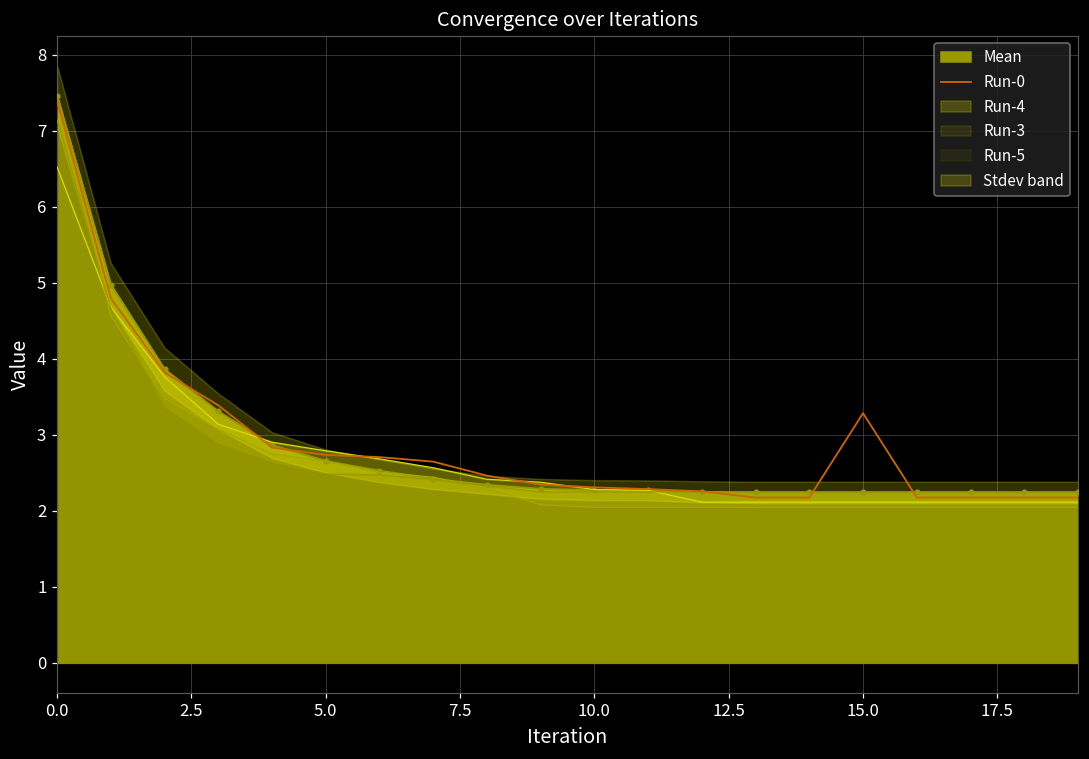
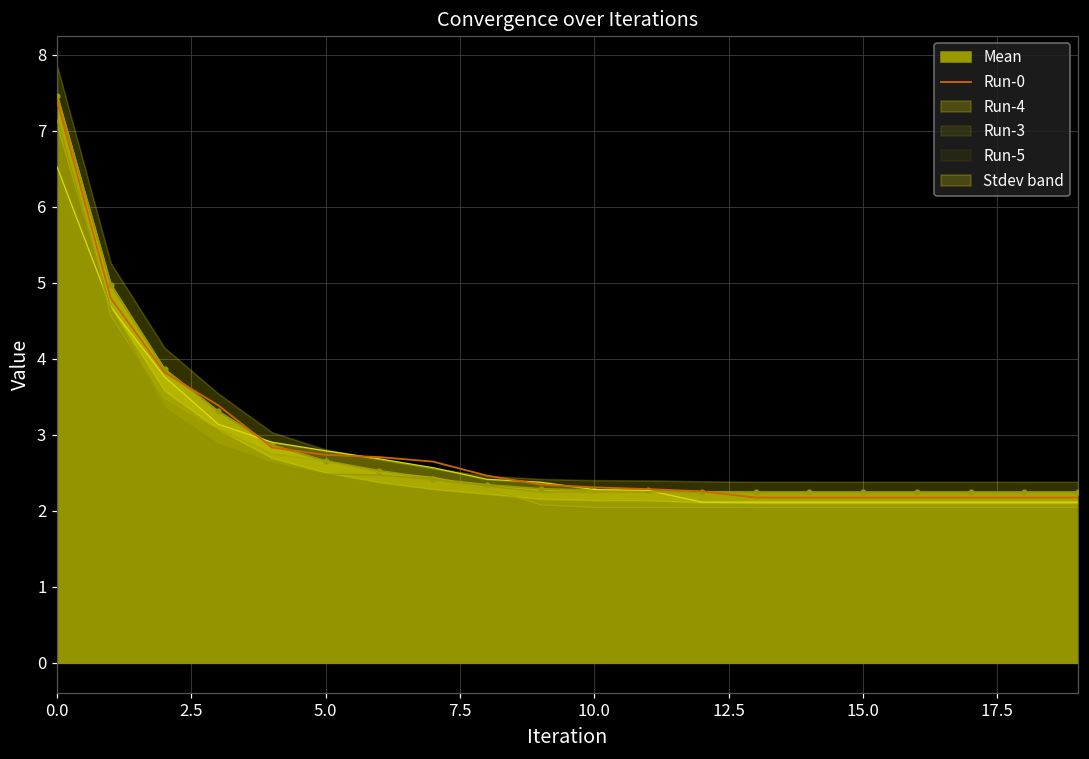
Run-0, 15.0: 3.3 -> 2.2
